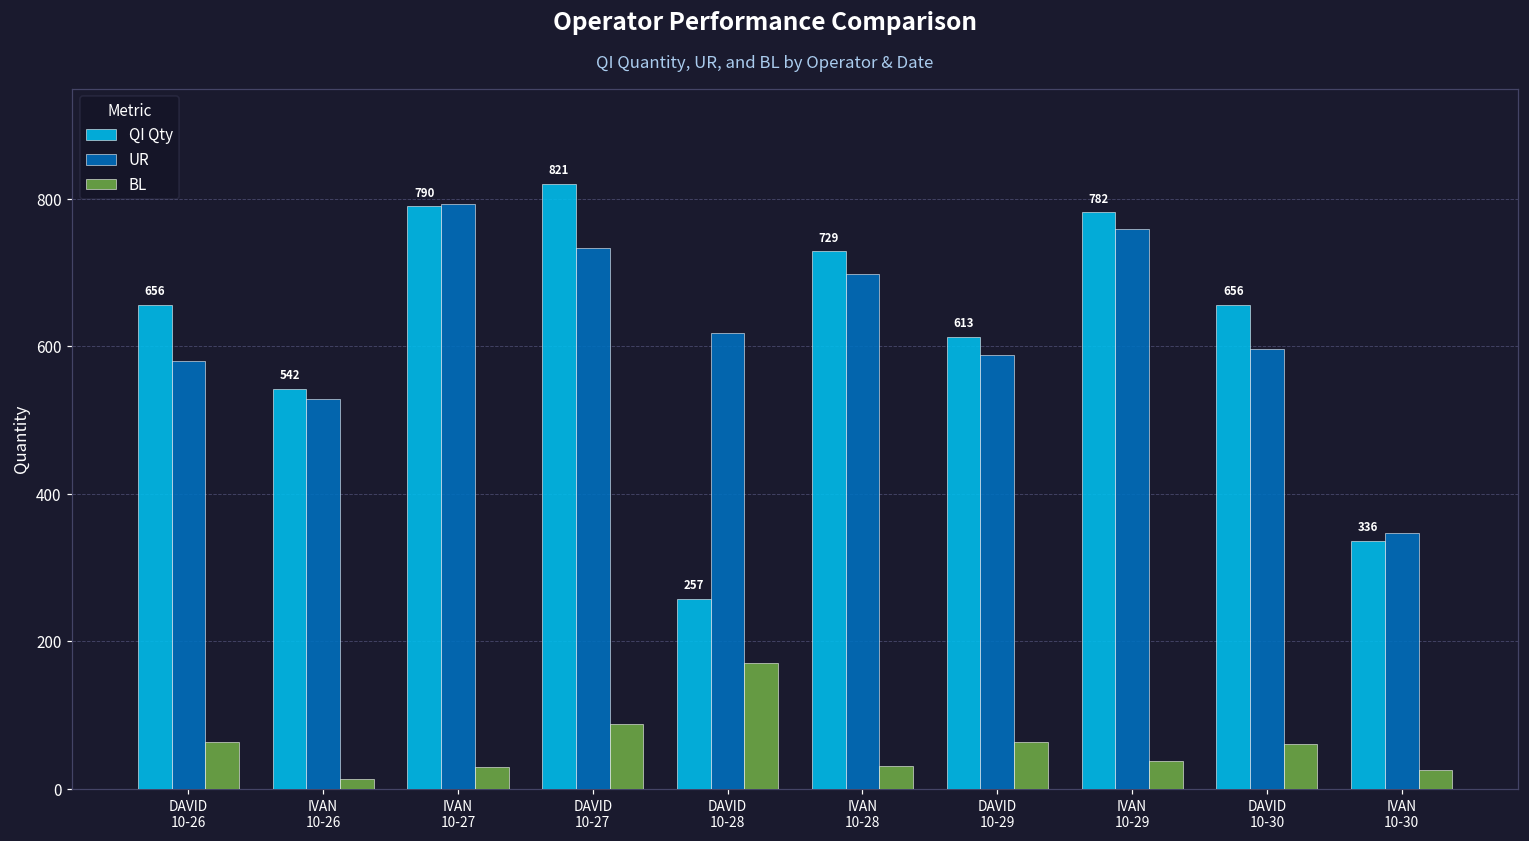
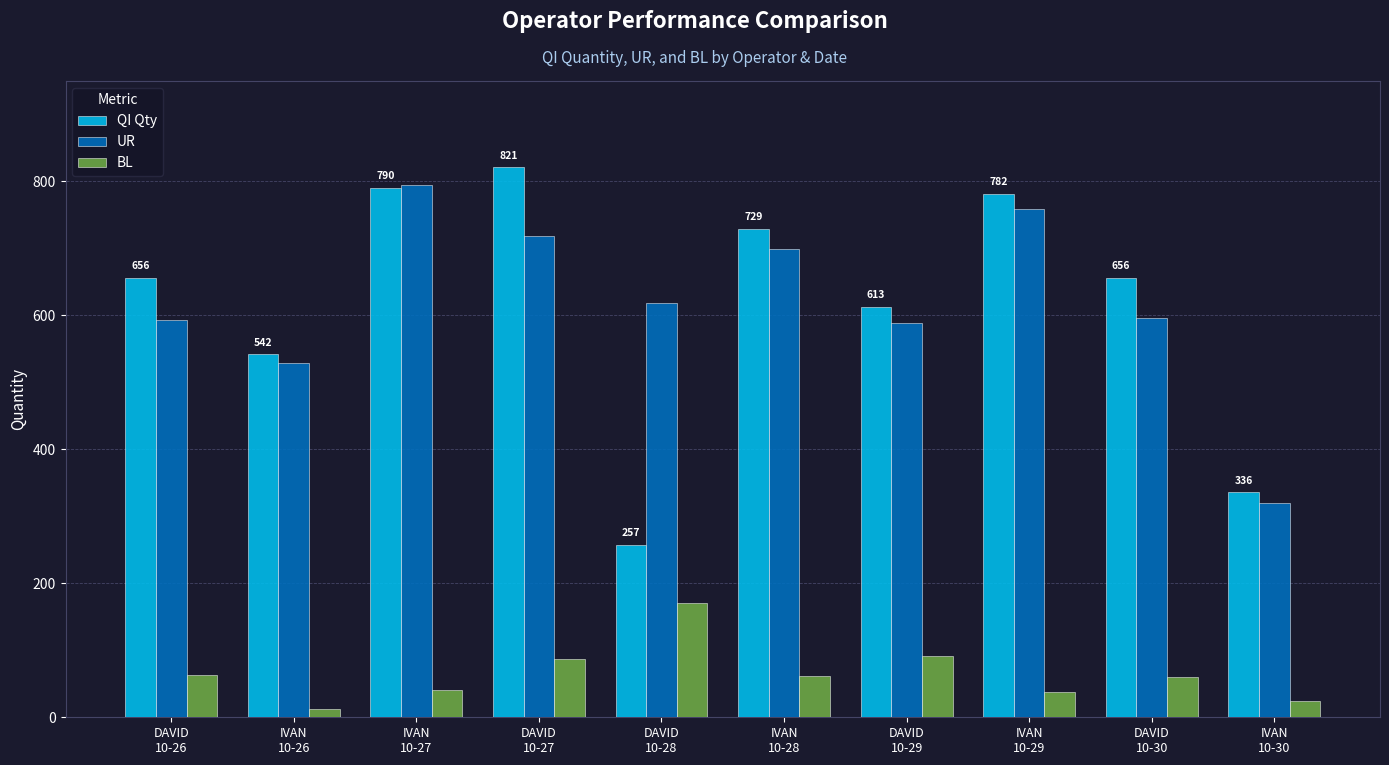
UR, DAVID 10-26: 580 -> 590
BL, IVAN 10-27: 30 -> 40
UR, DAVID 10-27: 730 -> 720
BL, IVAN 10-28: 30 -> 60
BL, DAVID 10-29: 60 -> 90
UR, IVAN 10-30: 350 -> 320
